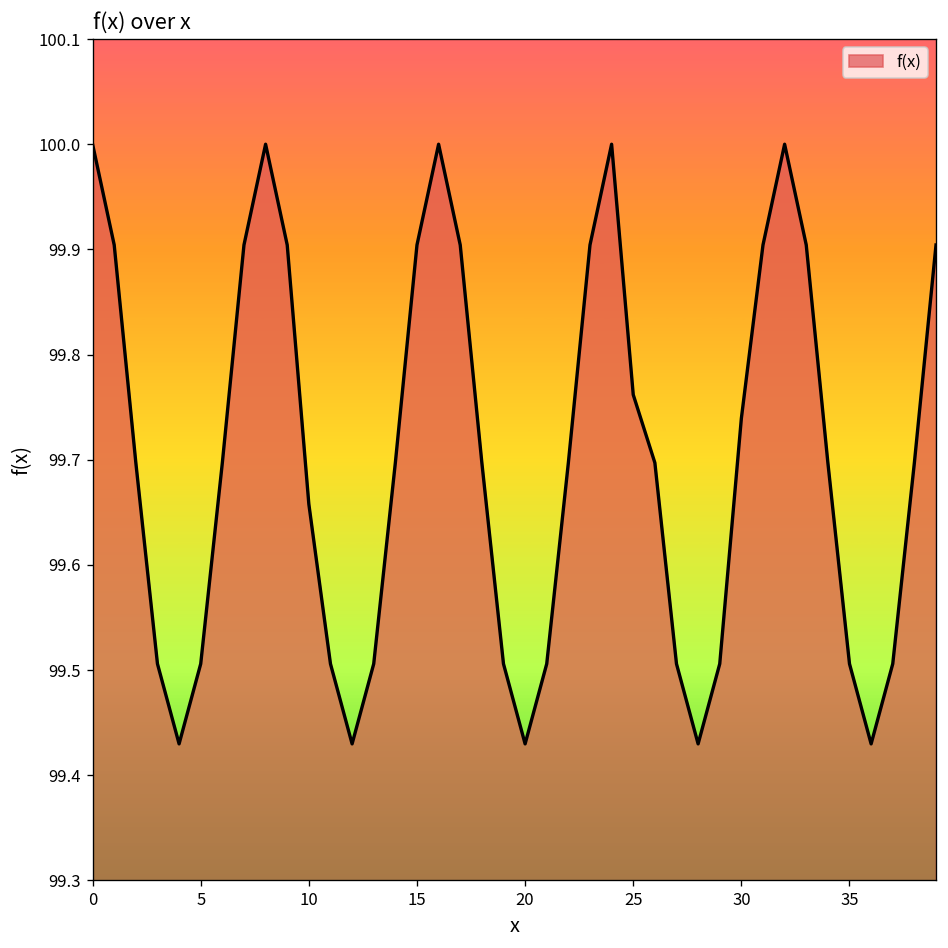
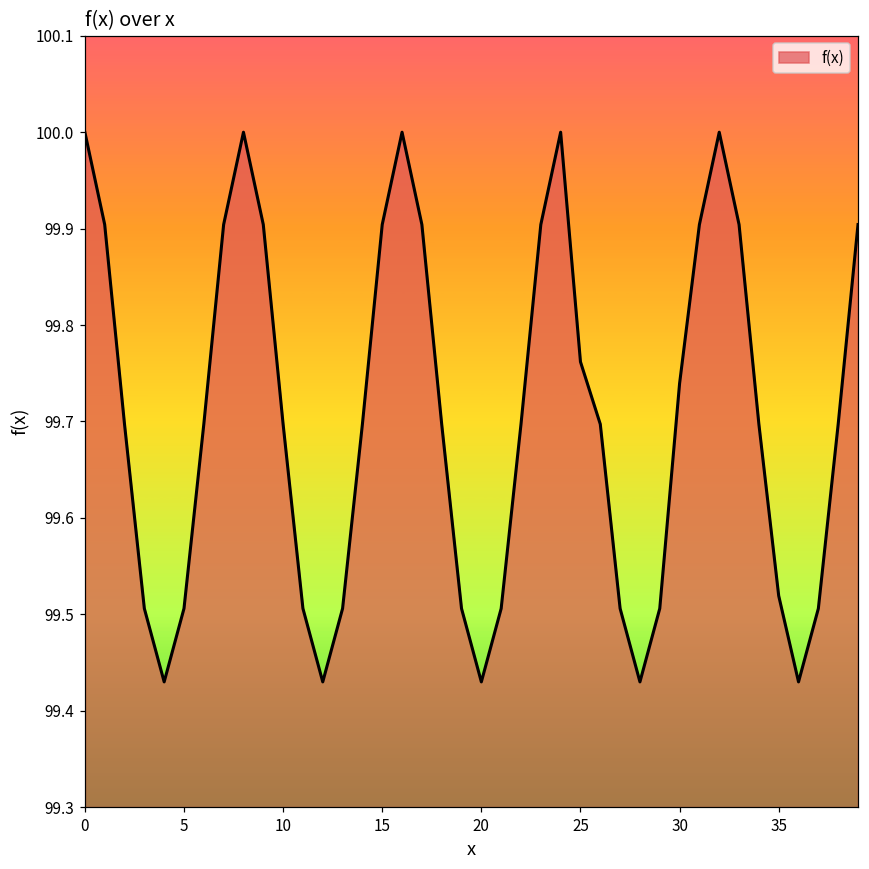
10: 99.66 -> 99.70
35: 99.51 -> 99.52
